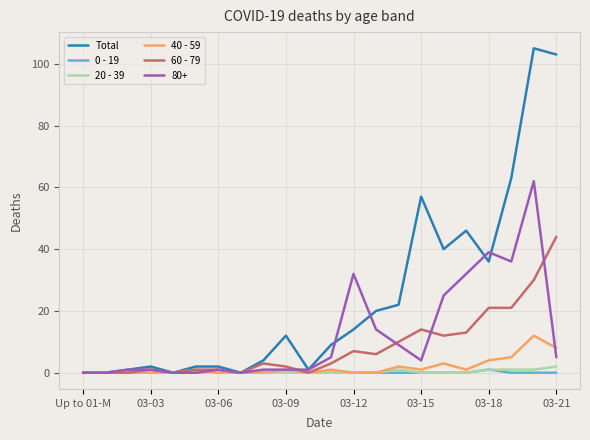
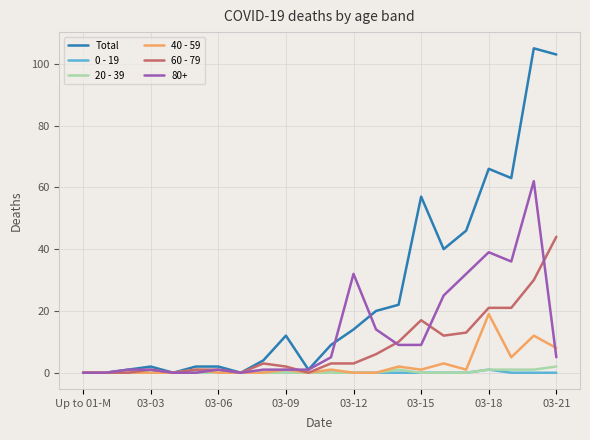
60 - 79, 03-12: 7 -> 3
60 - 79, 03-15: 14 -> 17
80+, 03-15: 4 -> 9
Total, 03-18: 36 -> 66
40 - 59, 03-18: 4 -> 19
